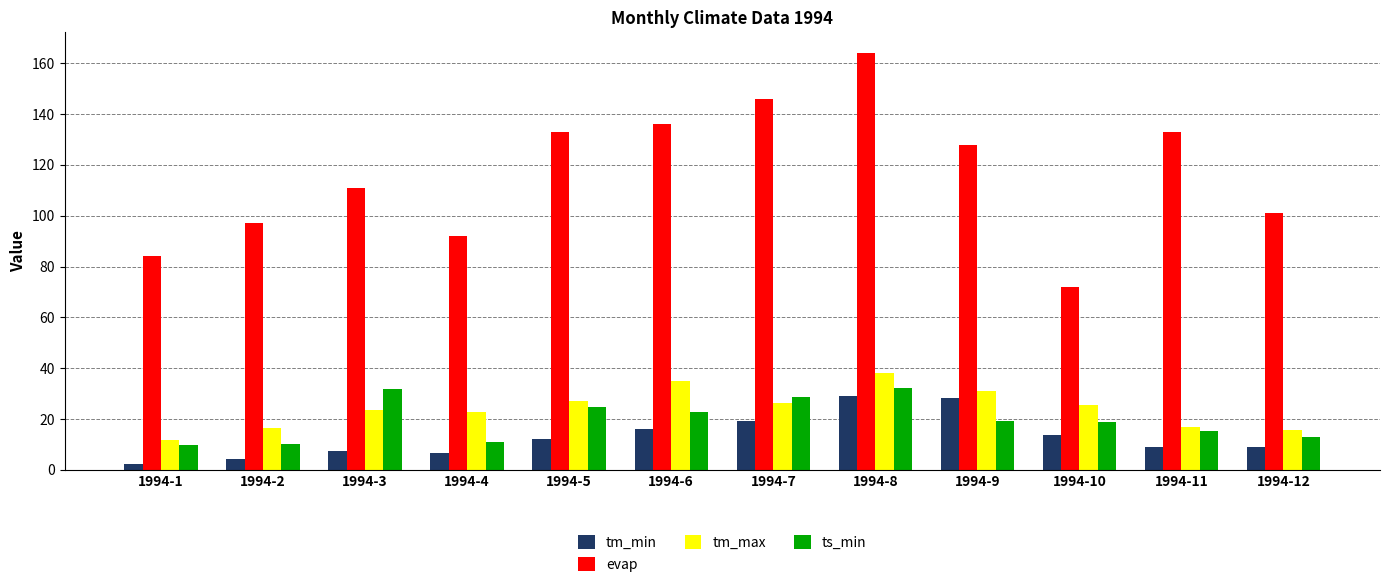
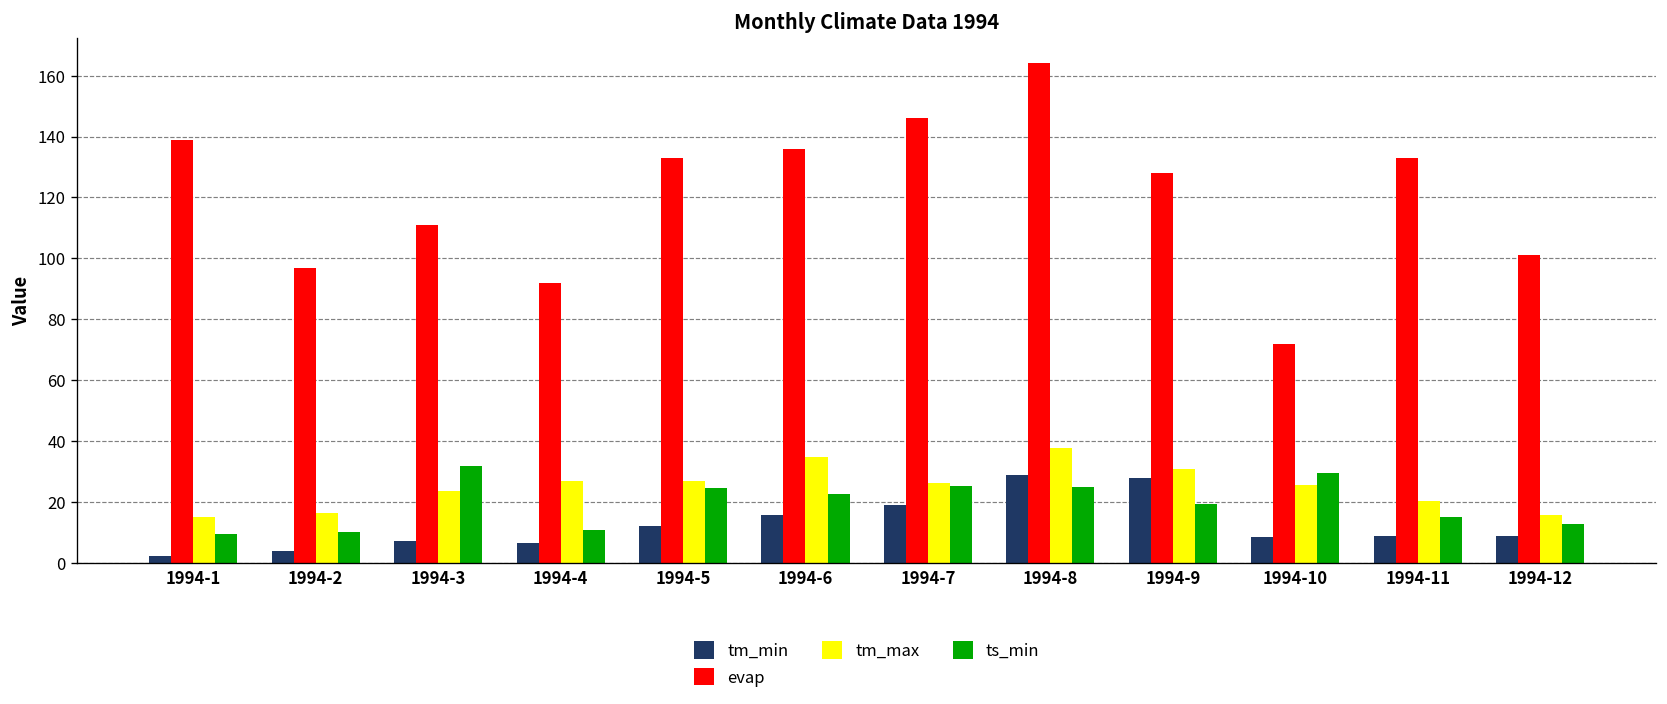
evap, 1994-1: 84 -> 139
tm_max, 1994-1: 12 -> 15
tm_max, 1994-4: 23 -> 27
ts_min, 1994-7: 29 -> 25
ts_min, 1994-8: 32 -> 25
tm_min, 1994-10: 14 -> 9
ts_min, 1994-10: 19 -> 30
tm_max, 1994-11: 17 -> 21
